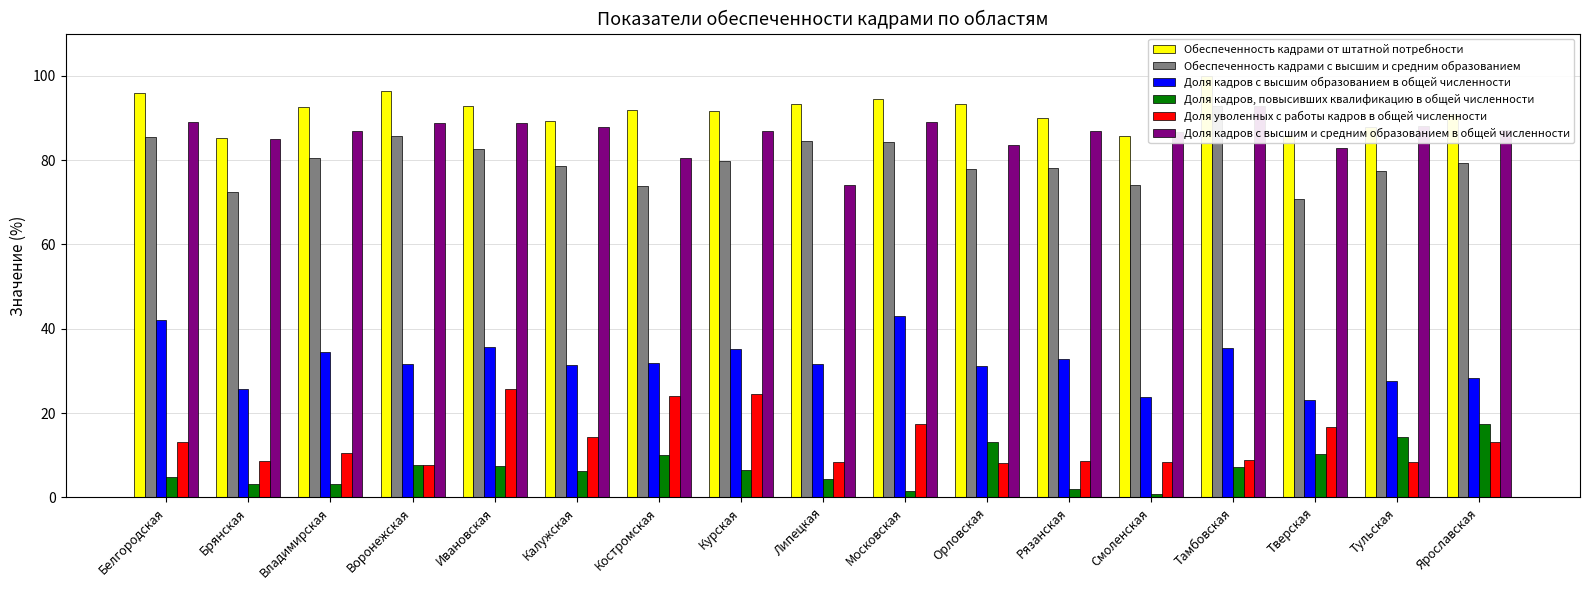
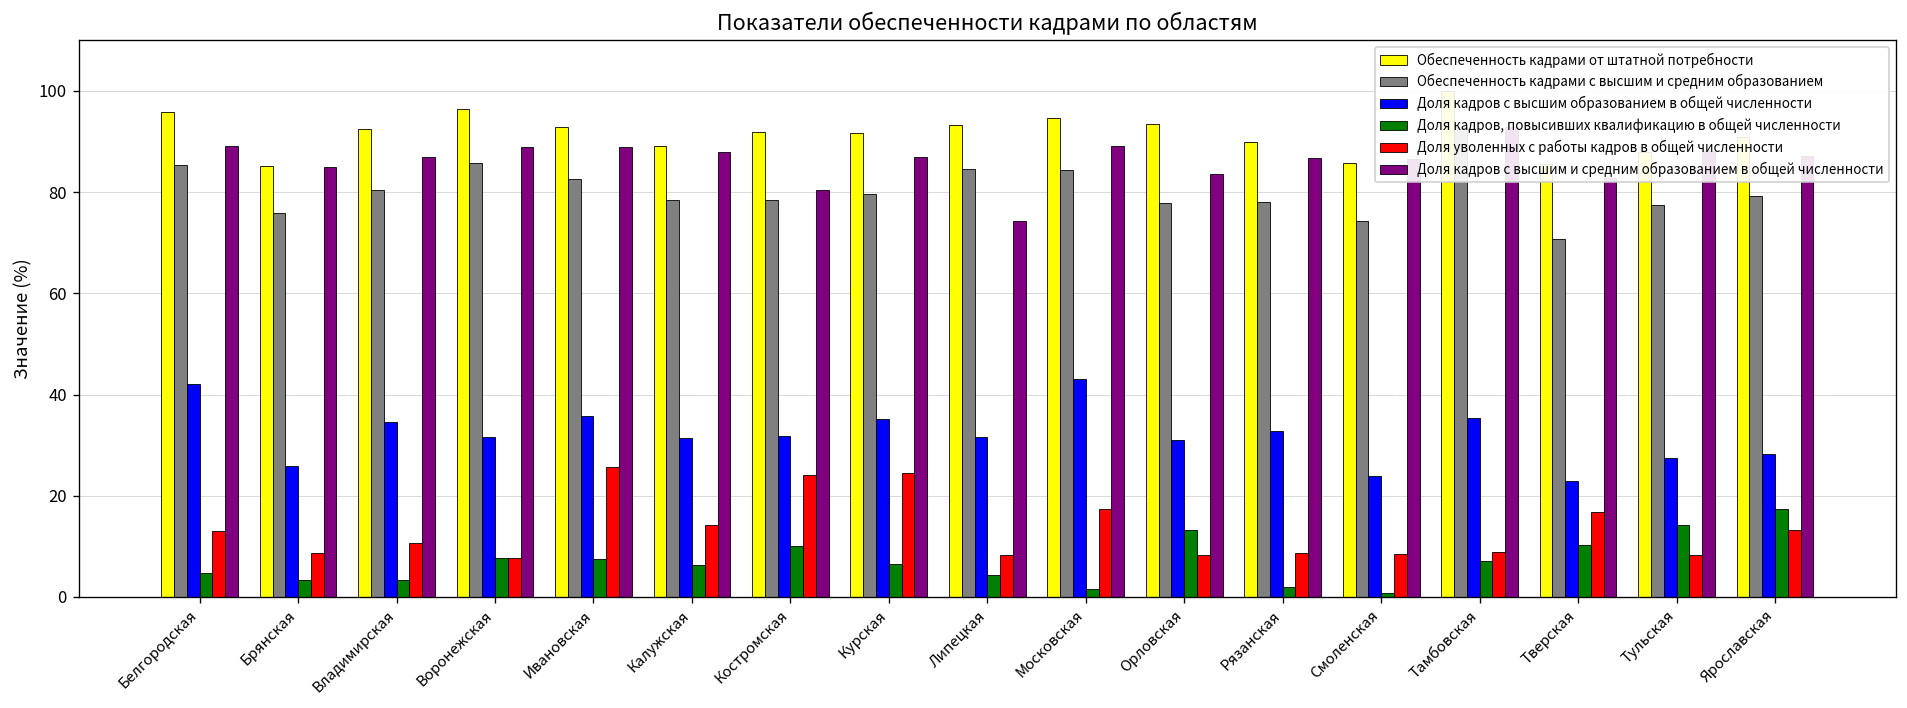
Обеспеченность кадрами с высшим и средним образованием, Брянская: 72 -> 76
Обеспеченность кадрами с высшим и средним образованием, Костромская: 74 -> 78
